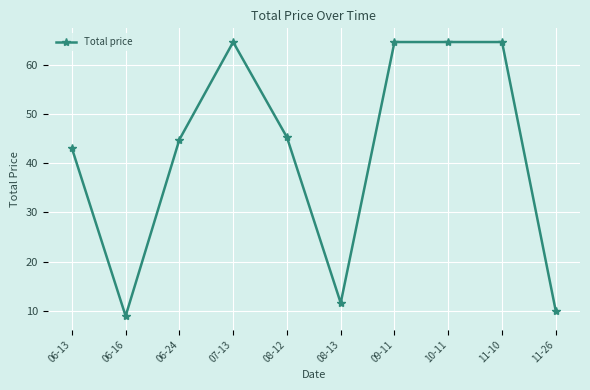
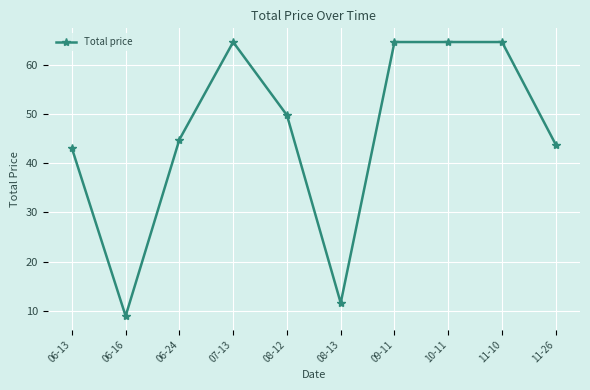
08-12: 45 -> 50
11-26: 10 -> 44
